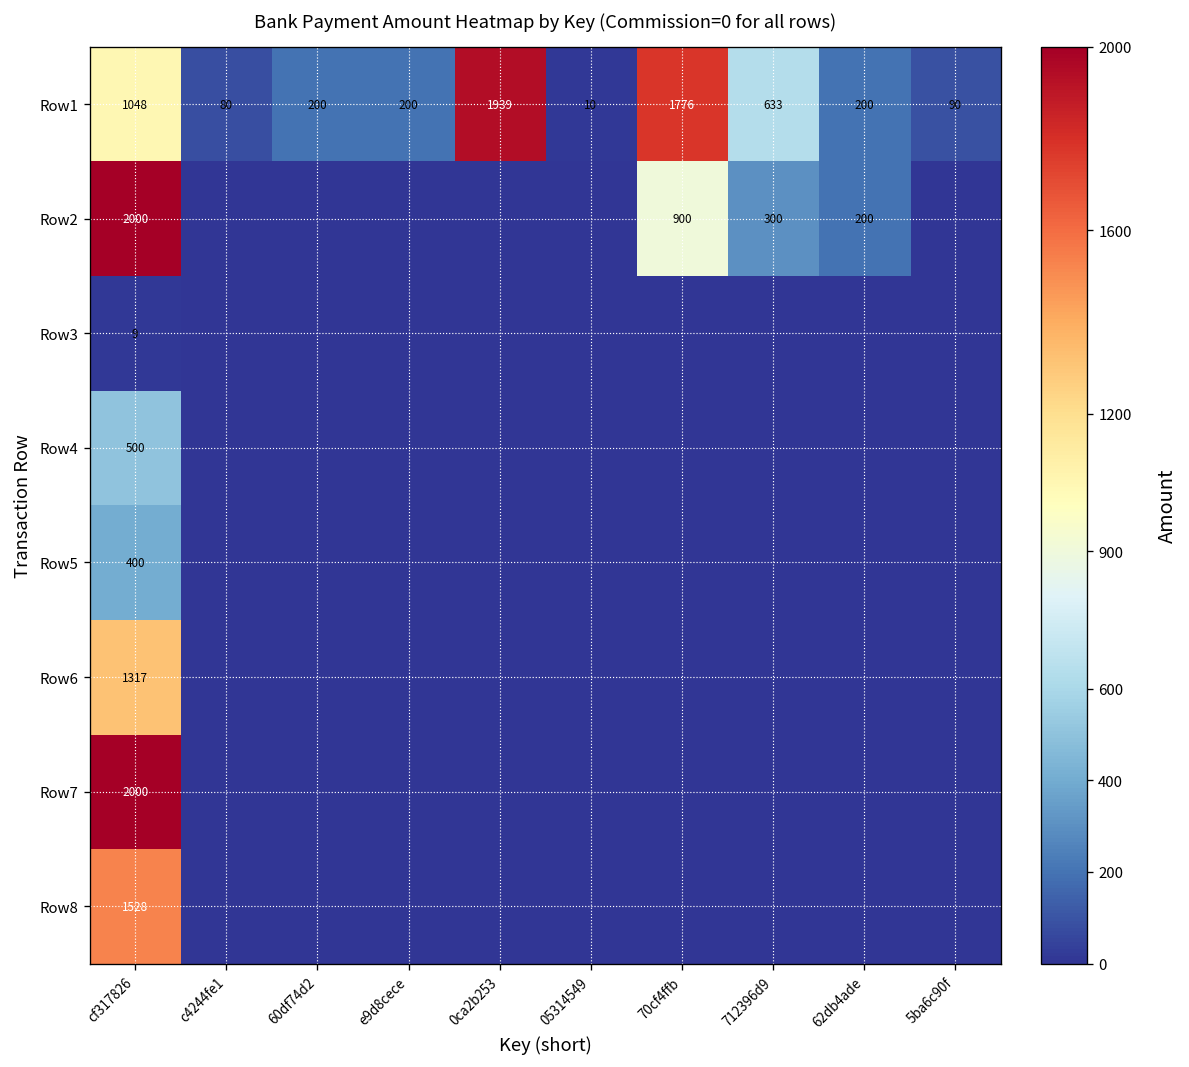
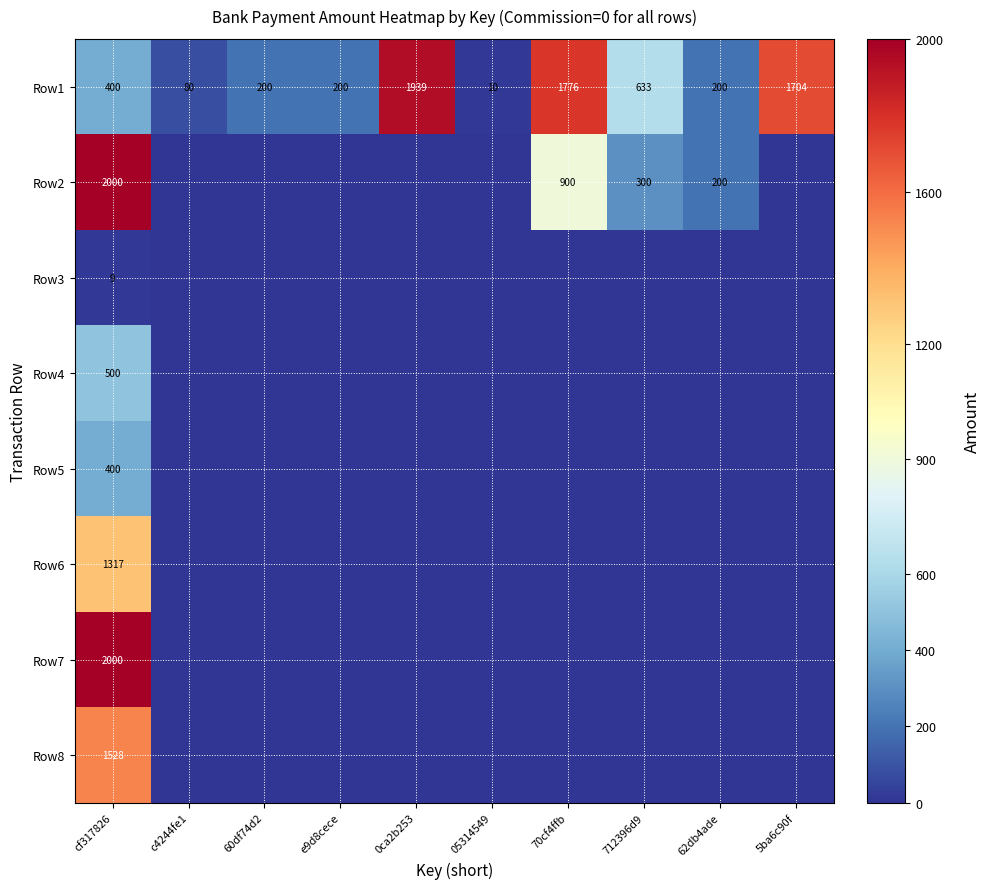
Row1, cf317826: 1048 -> 400
Row1, 5ba6c90f: 90 -> 1704
